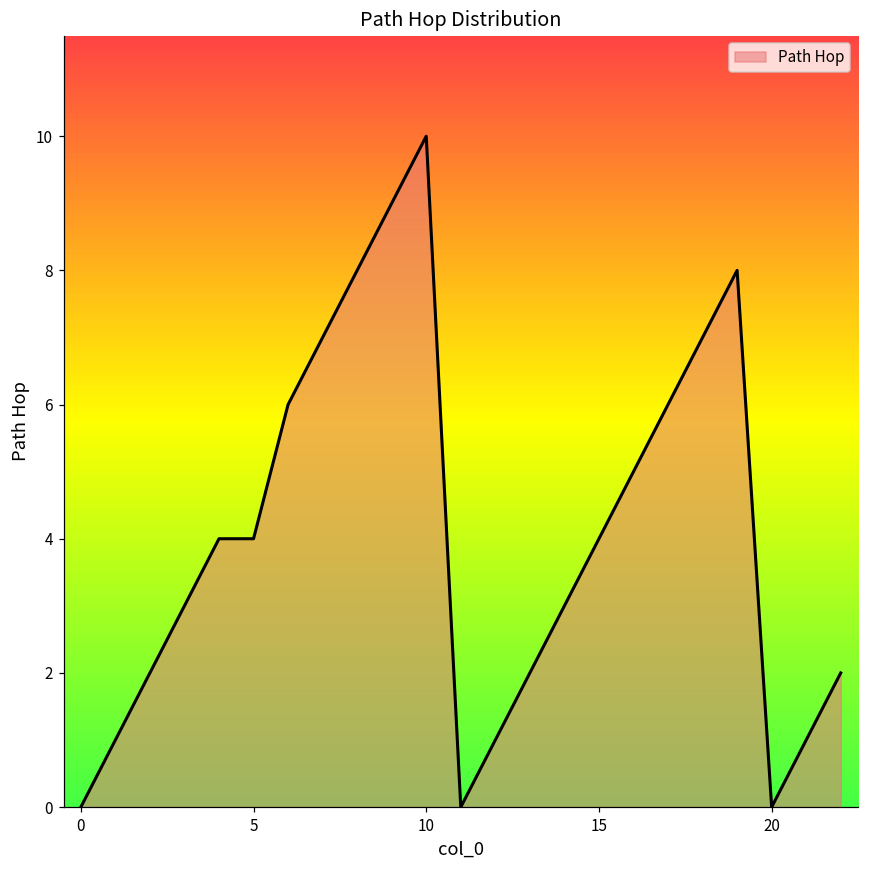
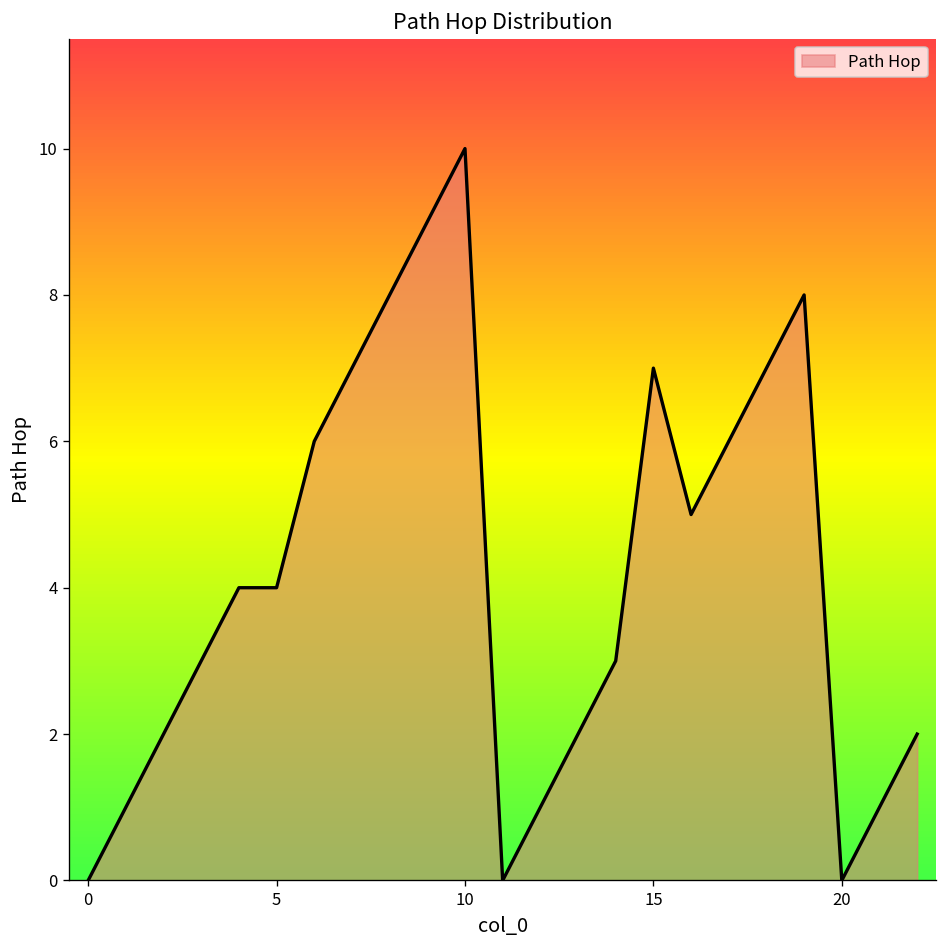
15: 4 -> 7
